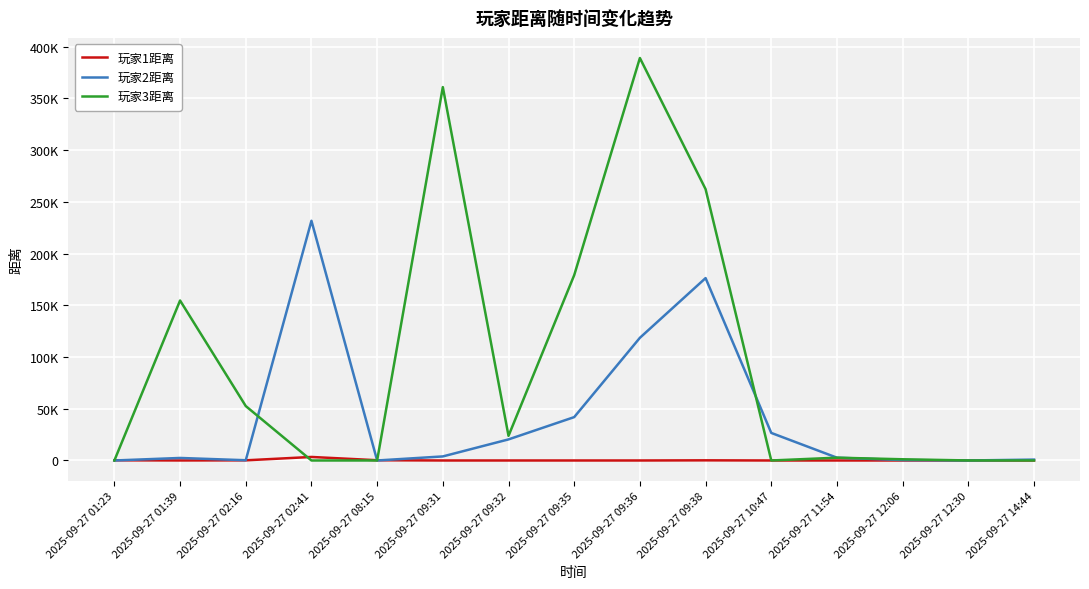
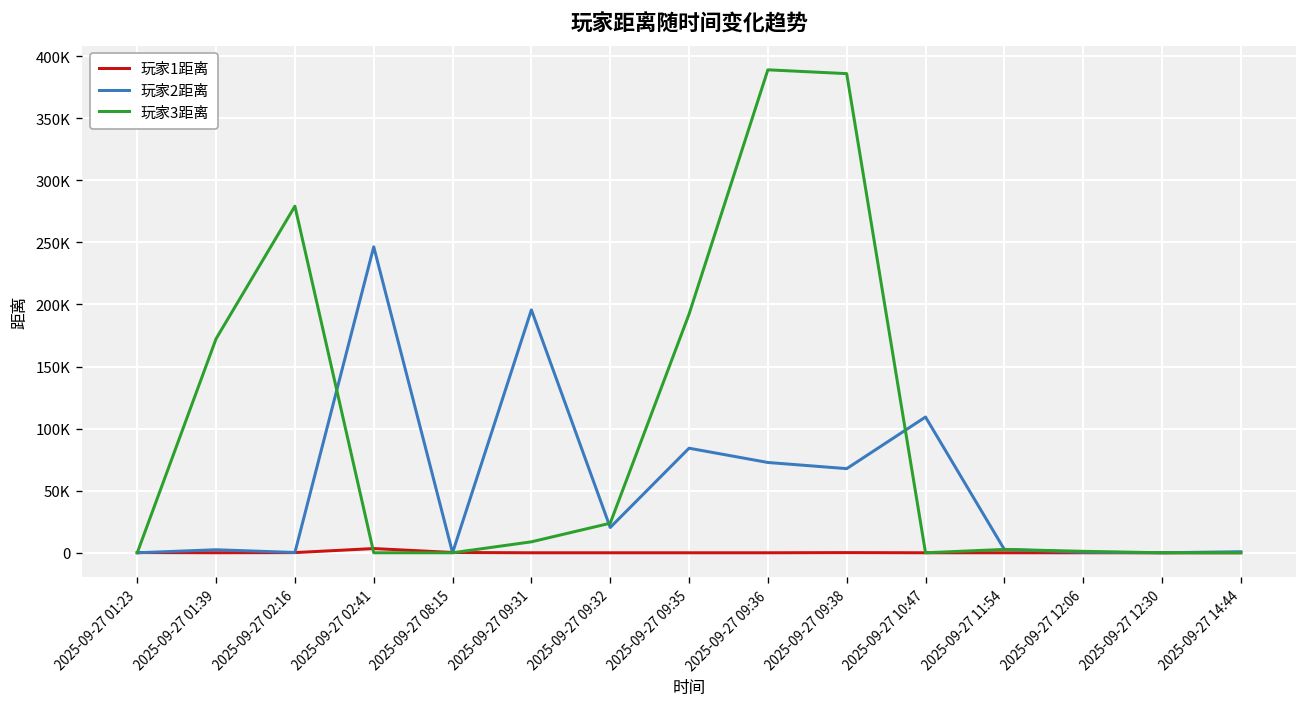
玩家3距离, 2025-09-27 01:39: 155000 -> 172000
玩家3距离, 2025-09-27 02:16: 53000 -> 279000
玩家2距离, 2025-09-27 02:41: 232000 -> 246000
玩家2距离, 2025-09-27 09:31: 4000 -> 196000
玩家3距离, 2025-09-27 09:31: 361000 -> 9000
玩家2距离, 2025-09-27 09:35: 42000 -> 84000
玩家3距离, 2025-09-27 09:35: 179000 -> 192000
玩家2距离, 2025-09-27 09:36: 119000 -> 73000
玩家2距离, 2025-09-27 09:38: 176000 -> 68000
玩家3距离, 2025-09-27 09:38: 262000 -> 386000
玩家2距离, 2025-09-27 10:47: 27000 -> 109000
